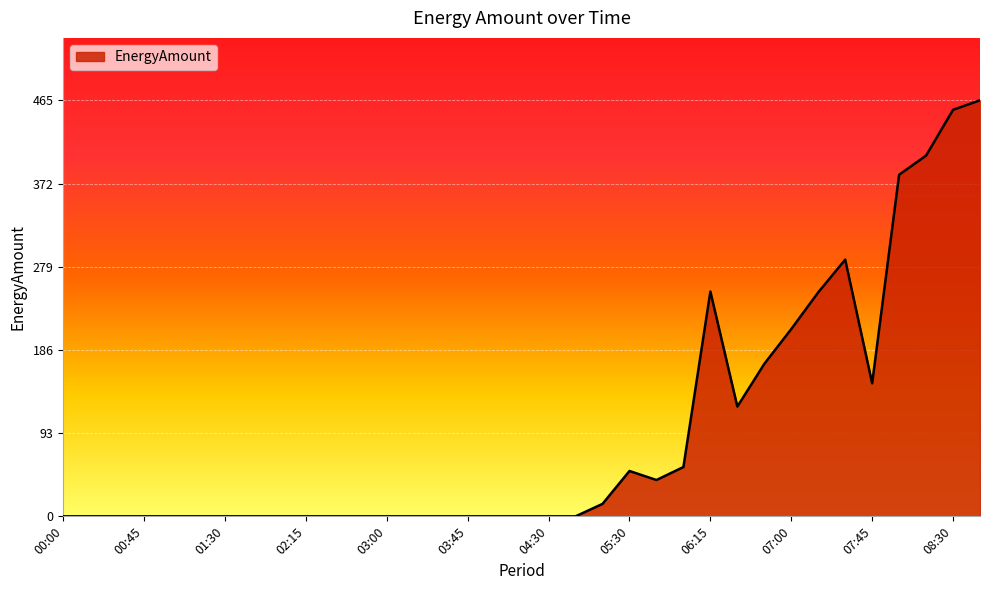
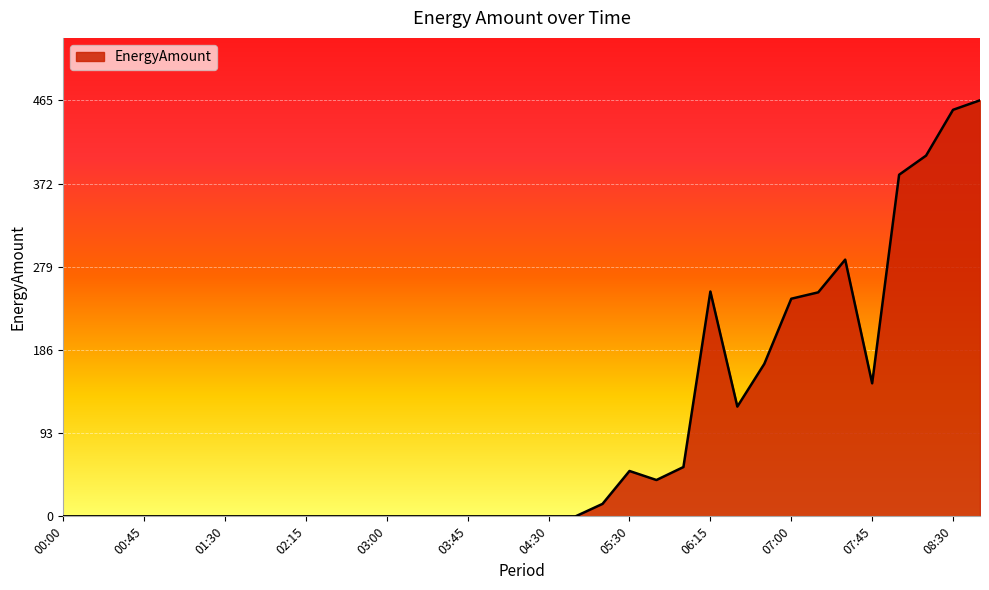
07:00: 210 -> 240
